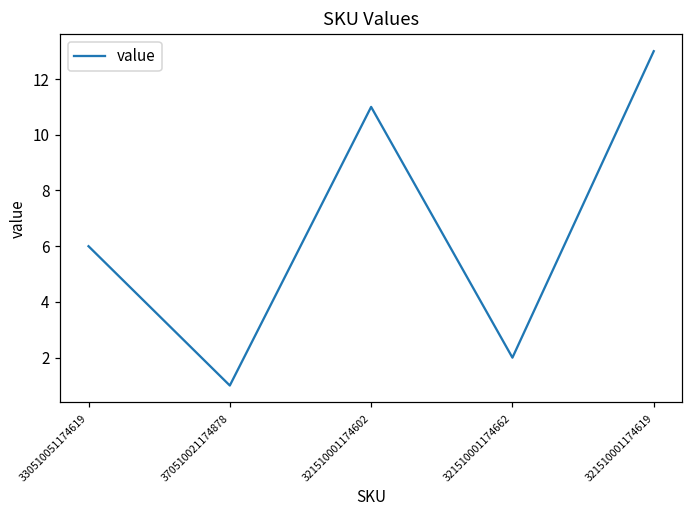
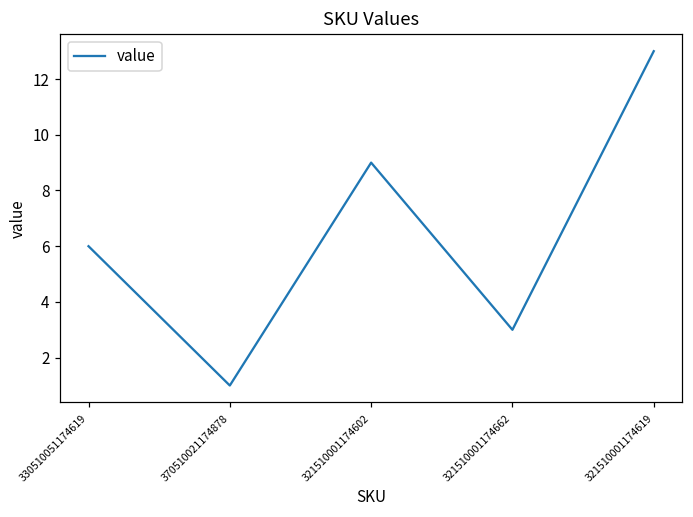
321510001174602: 11 -> 9
321510001174662: 2 -> 3
